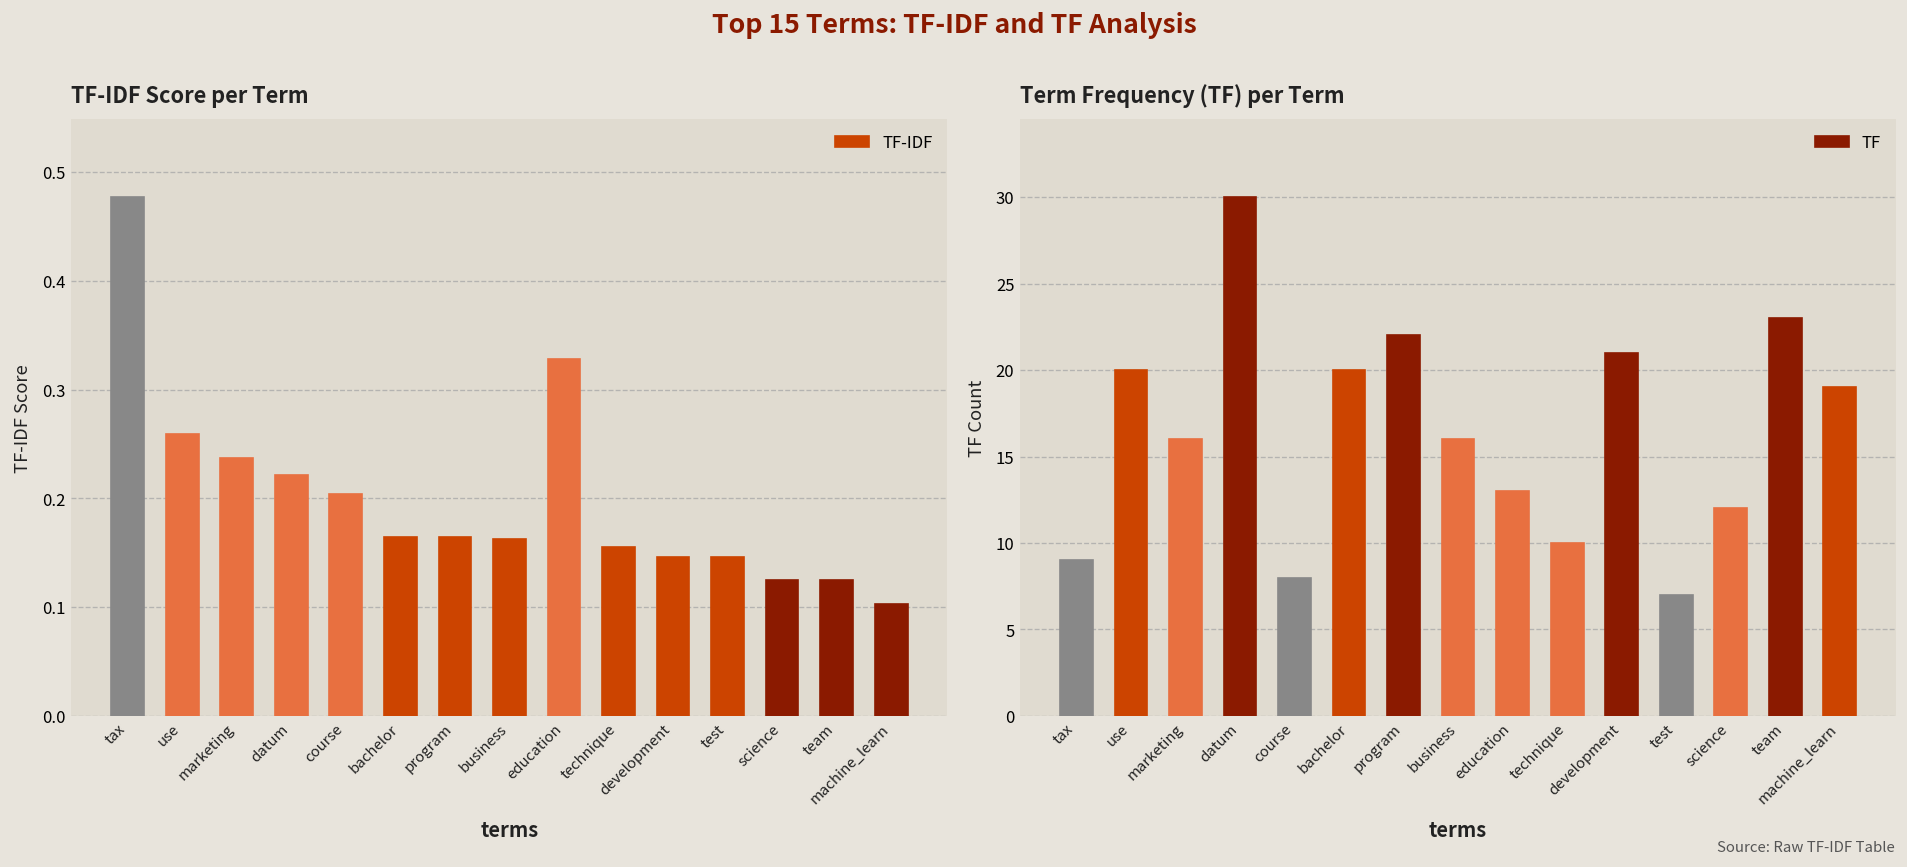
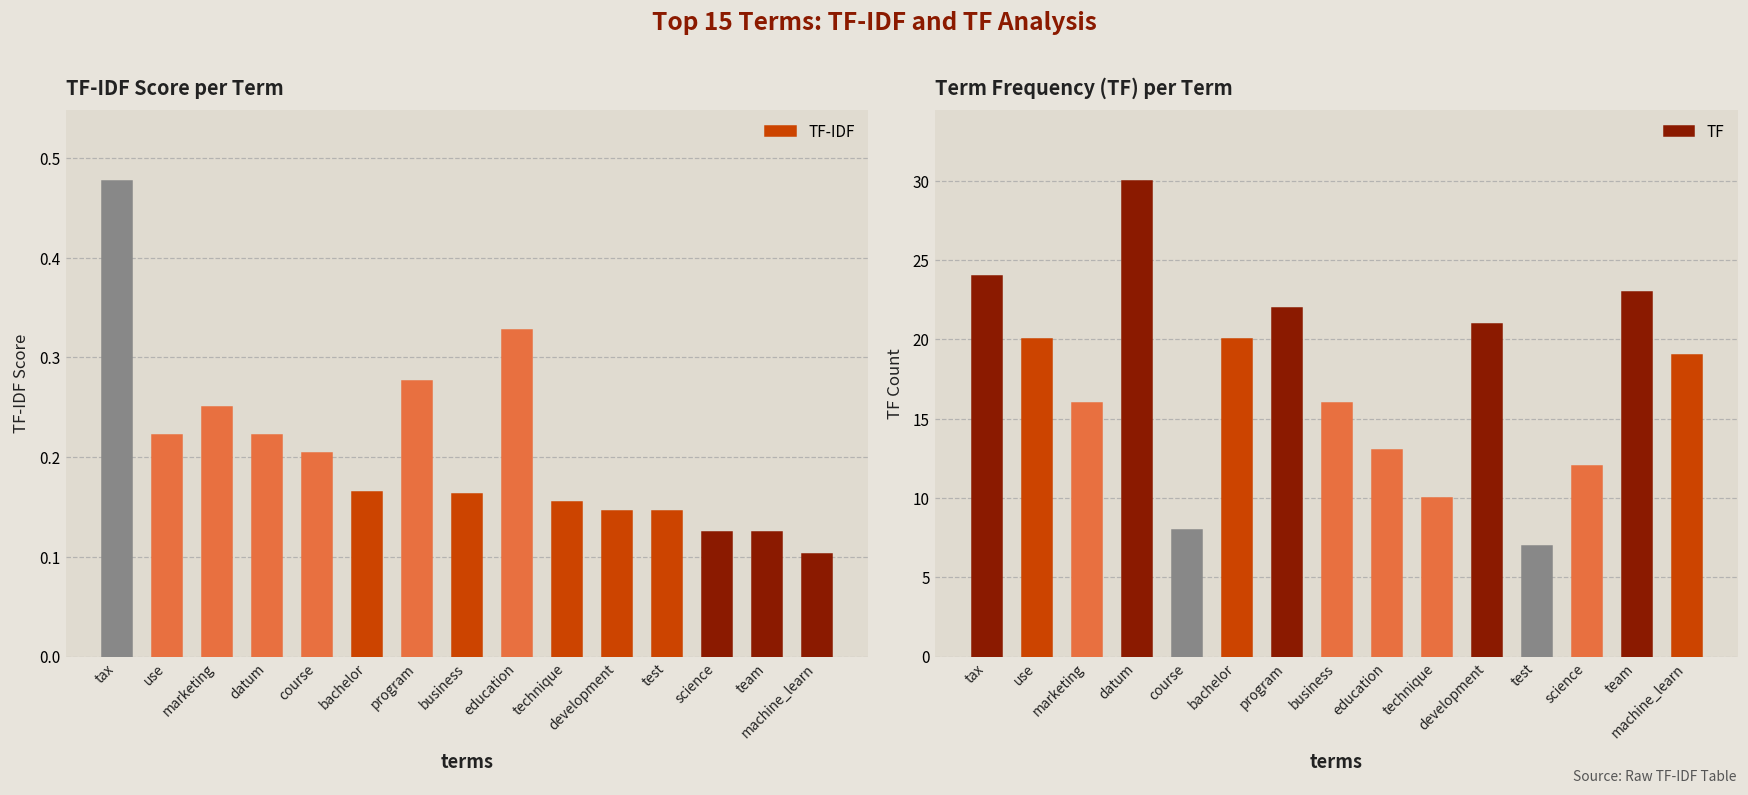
TF-IDF Score per Term, use: 0.26 -> 0.22
TF-IDF Score per Term, marketing: 0.24 -> 0.25
TF-IDF Score per Term, program: 0.16 -> 0.28
Term Frequency (TF) per Term, tax: 9 -> 24
